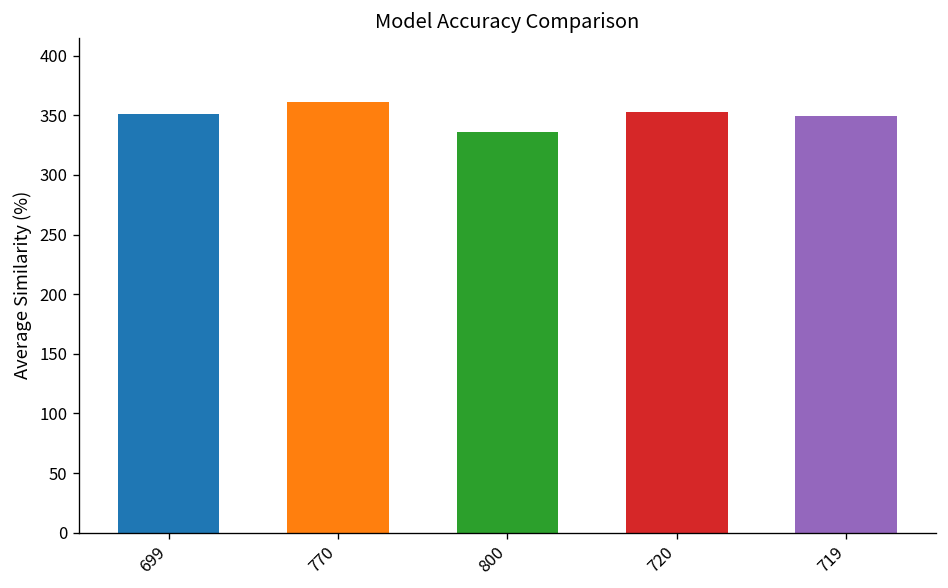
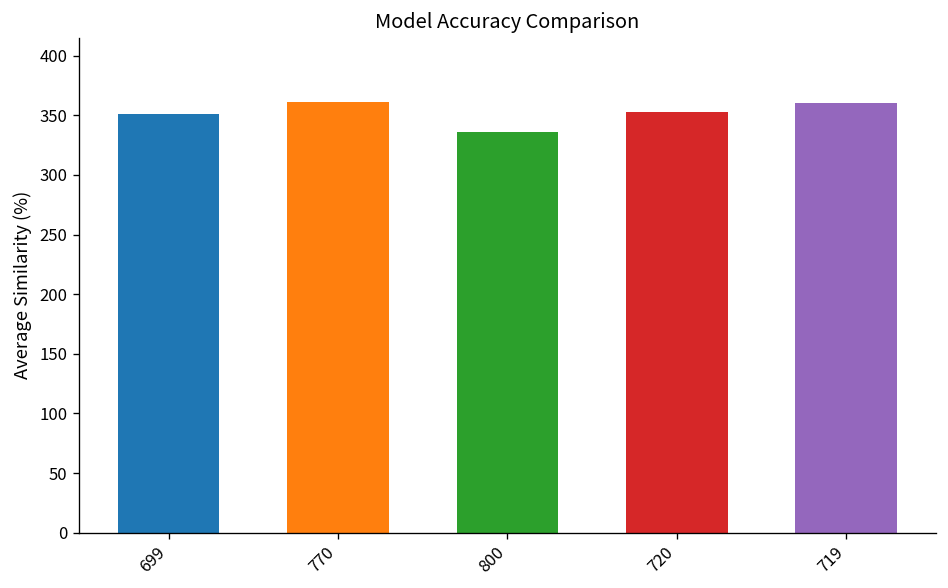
719: 350 -> 360
